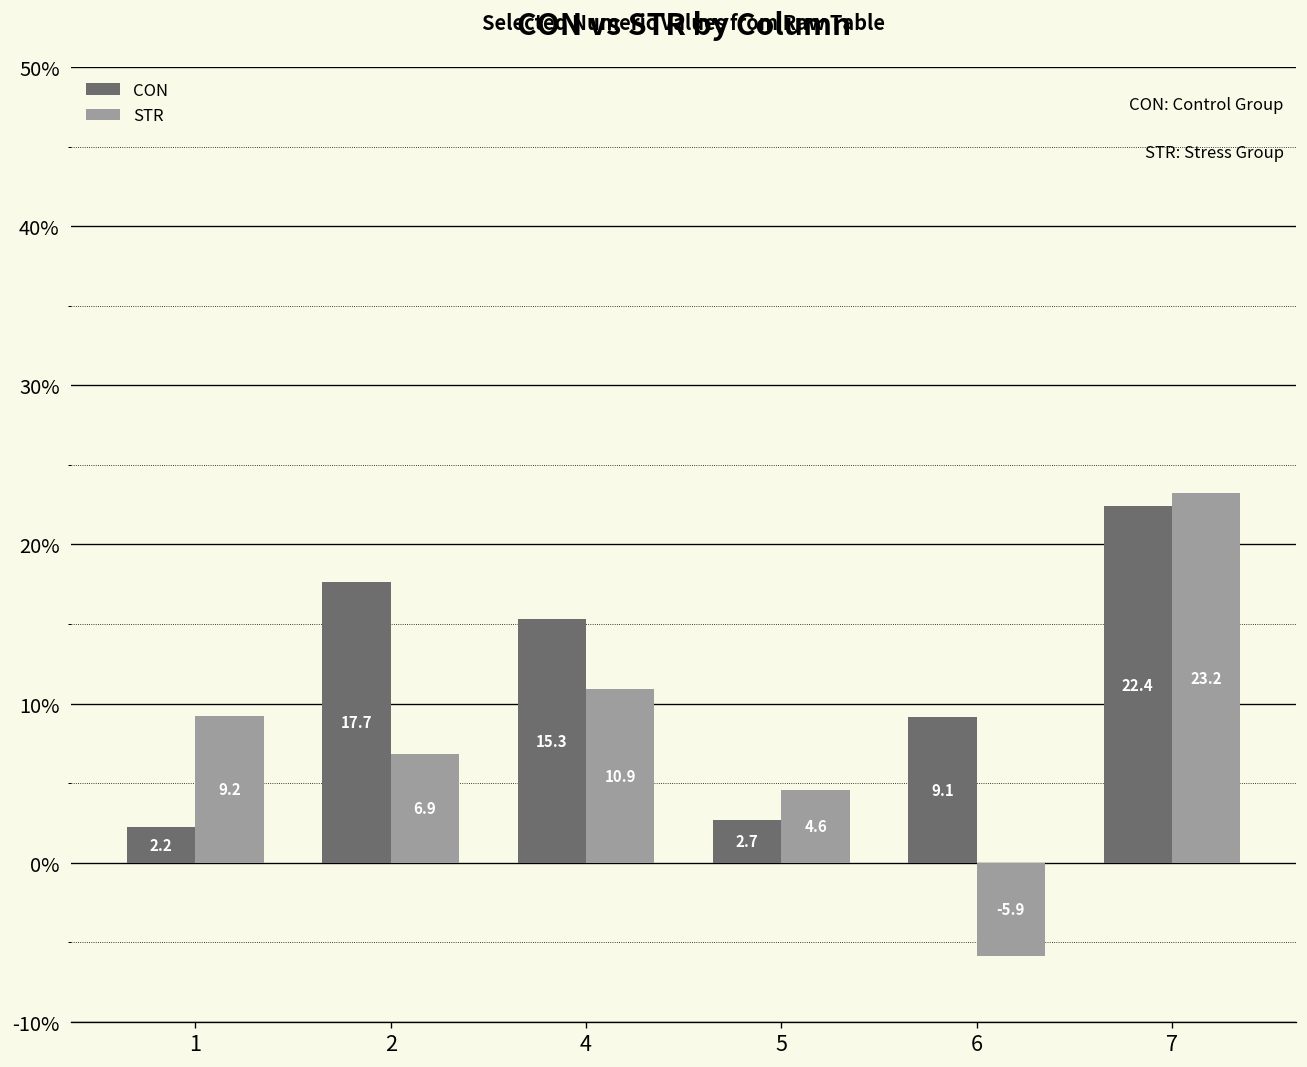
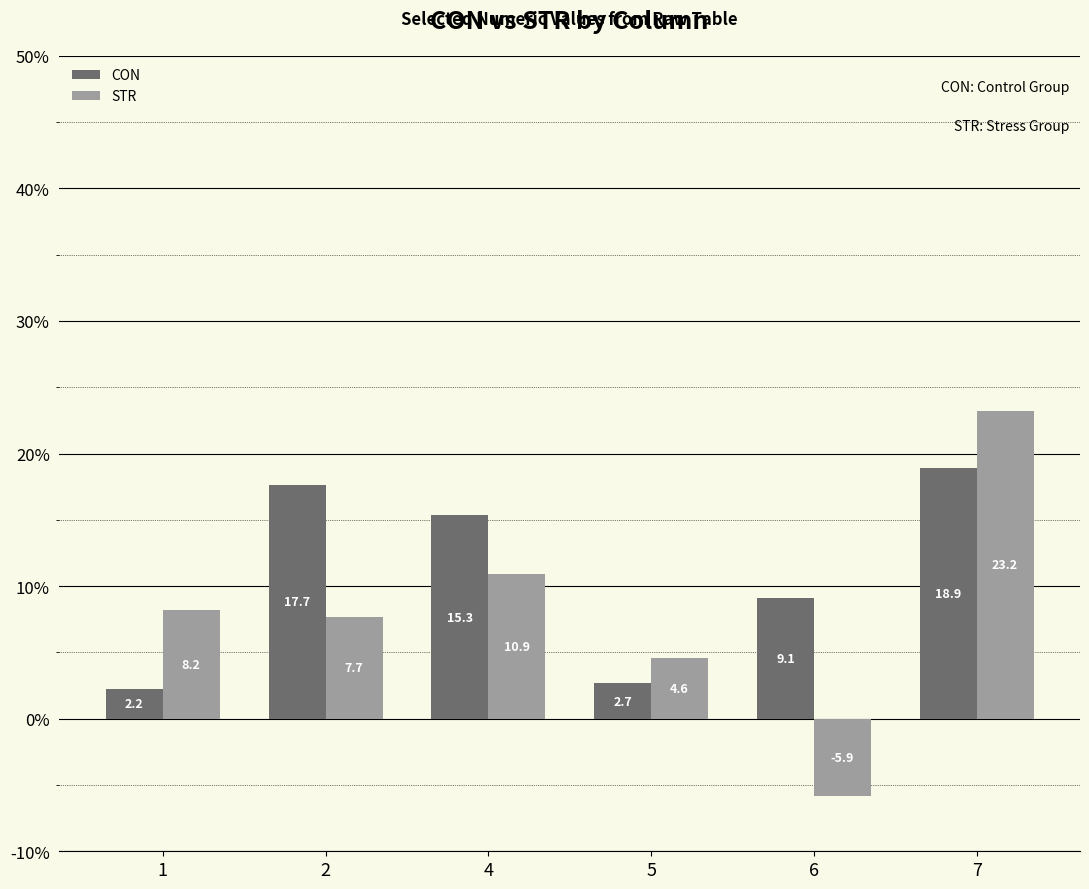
STR, 1: 9.2 -> 8.2
STR, 2: 6.9 -> 7.7
CON, 7: 22.4 -> 18.9
